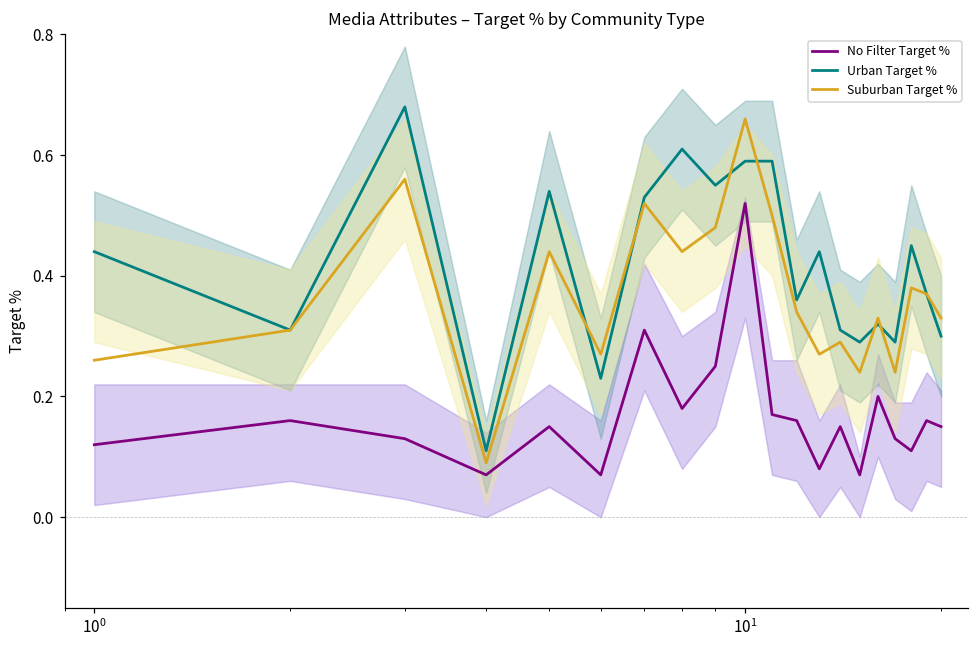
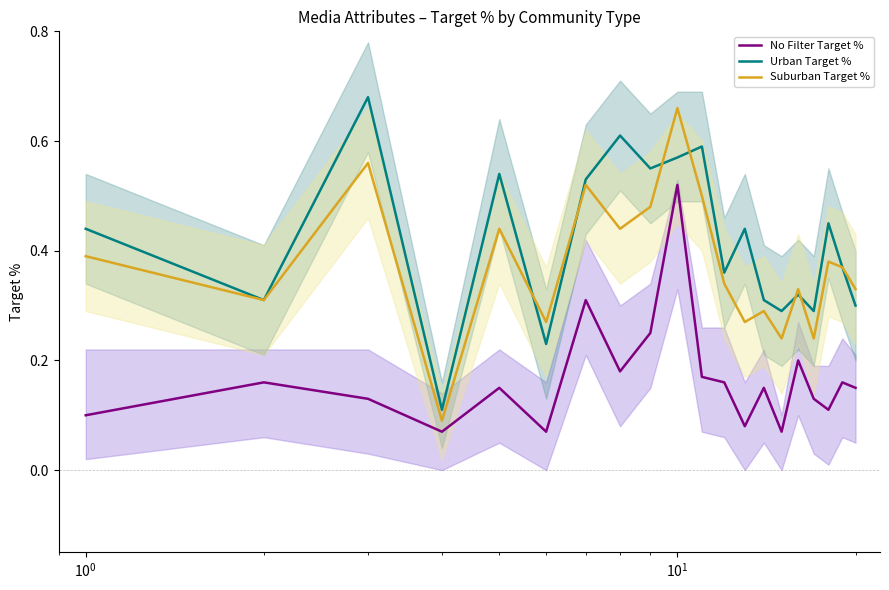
No Filter Target %, 10^0: 0.12 -> 0.10
Suburban Target %, 10^0: 0.26 -> 0.39
Urban Target %, 10^1: 0.59 -> 0.57
